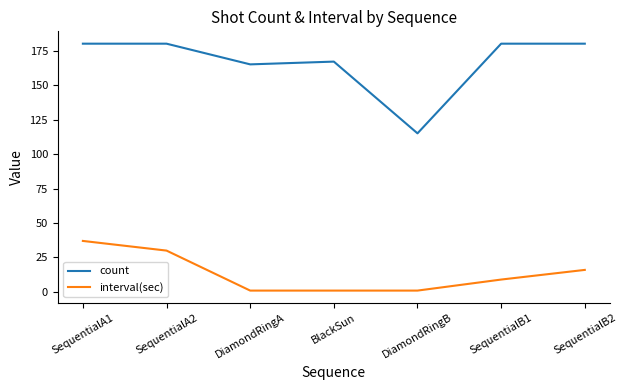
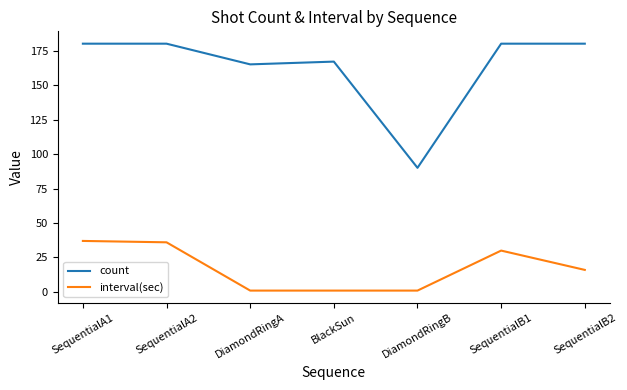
interval(sec), SequentialA2: 30 -> 36
count, DiamondRingB: 115 -> 90
interval(sec), SequentialB1: 9 -> 30
